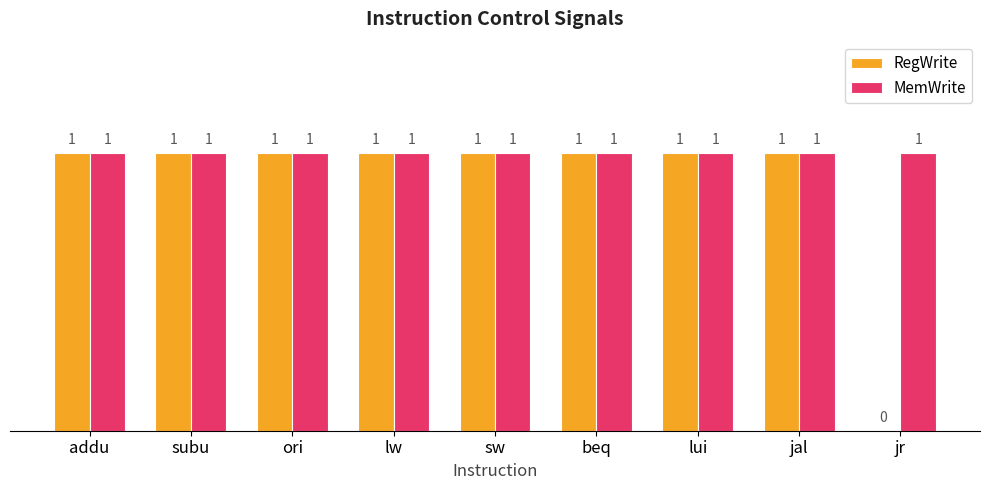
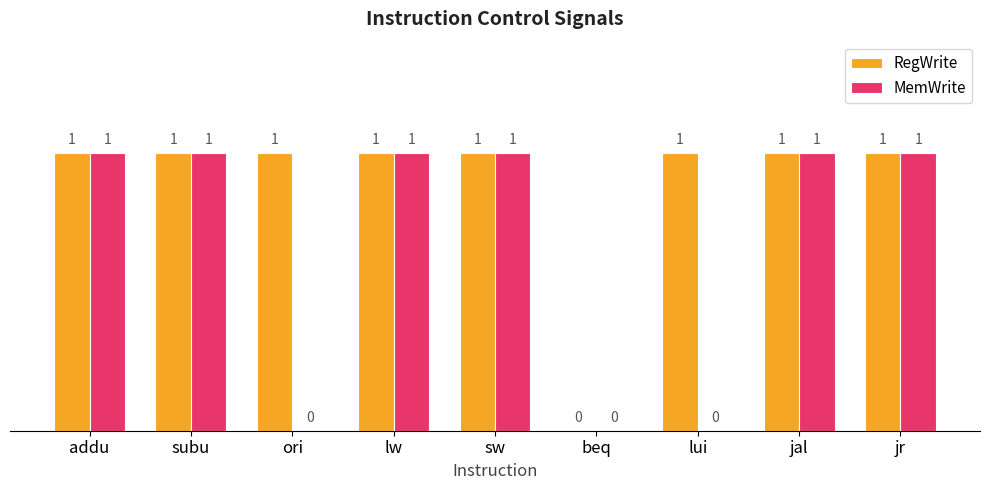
MemWrite, ori: 1 -> 0
RegWrite, beq: 1 -> 0
MemWrite, beq: 1 -> 0
MemWrite, lui: 1 -> 0
RegWrite, jr: 0 -> 1
